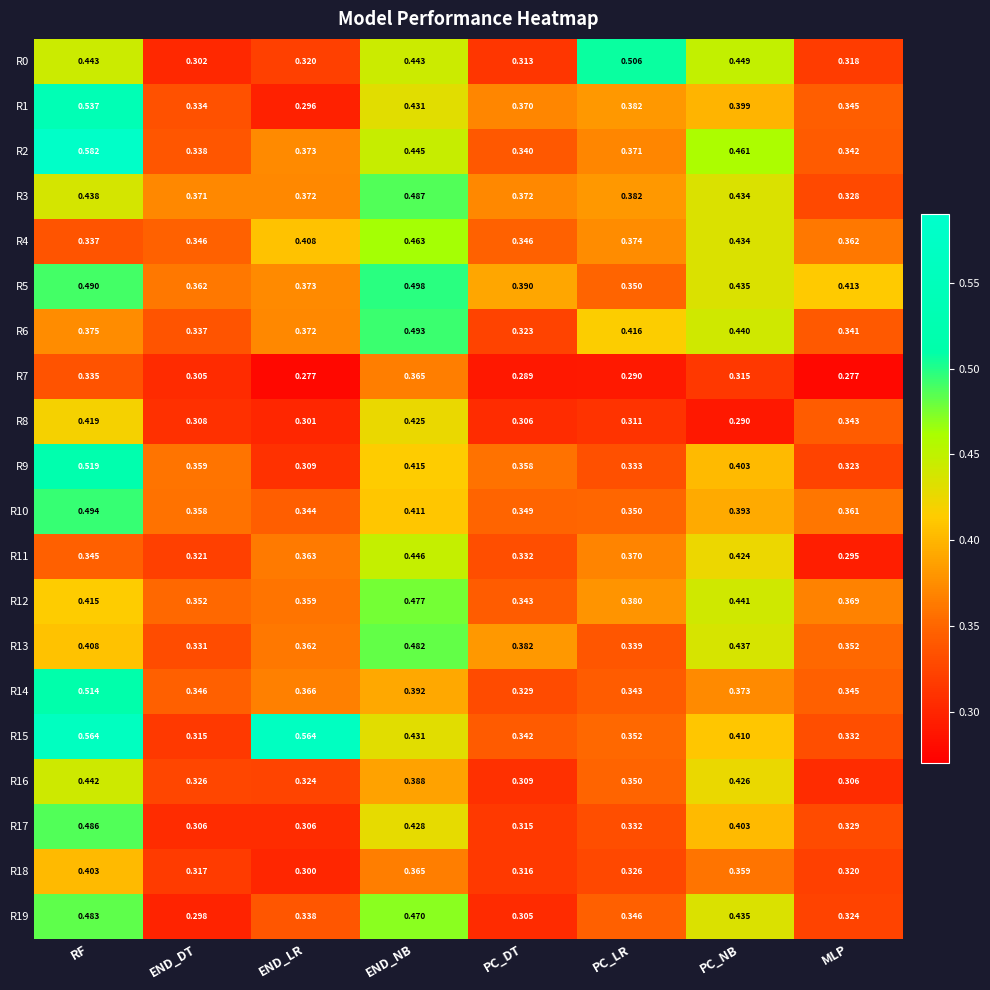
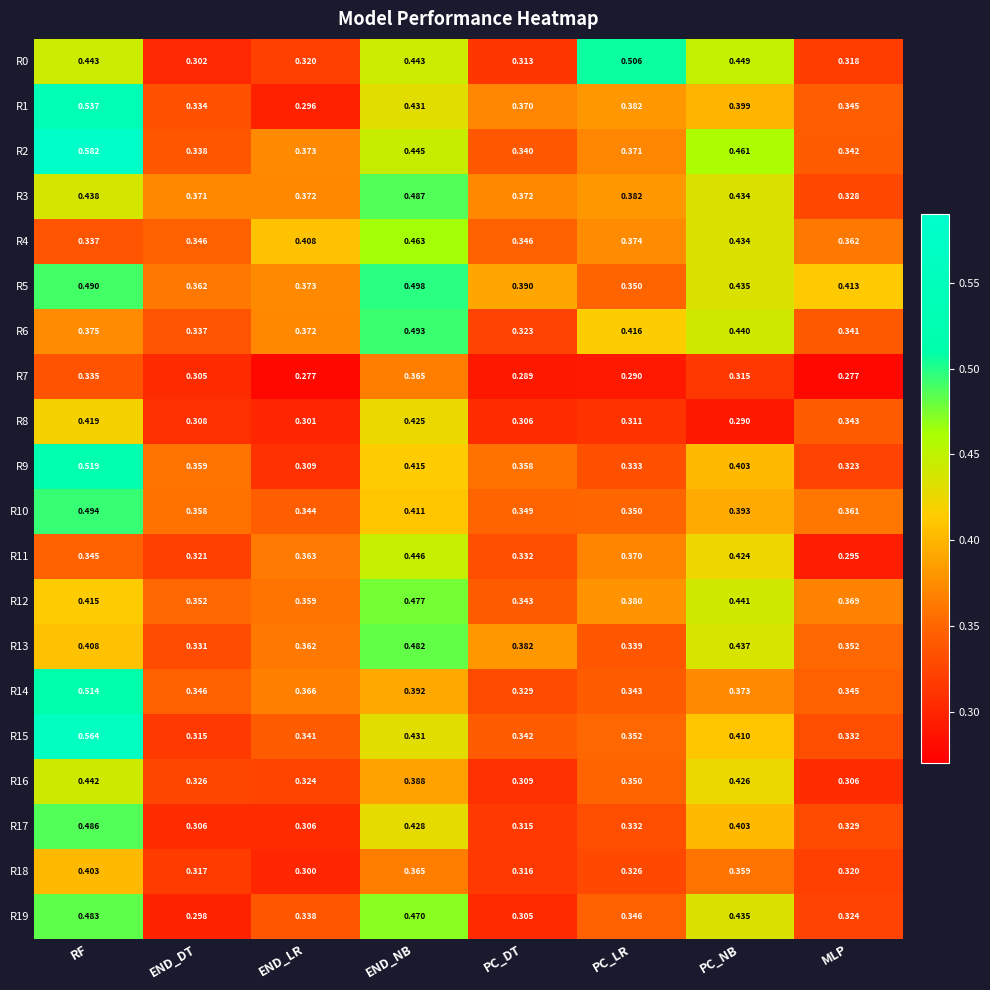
R15, END_LR: 0.564 -> 0.341
